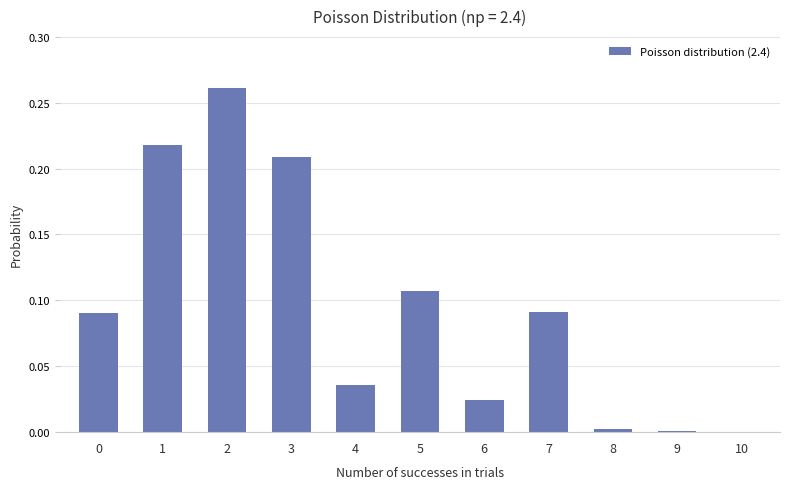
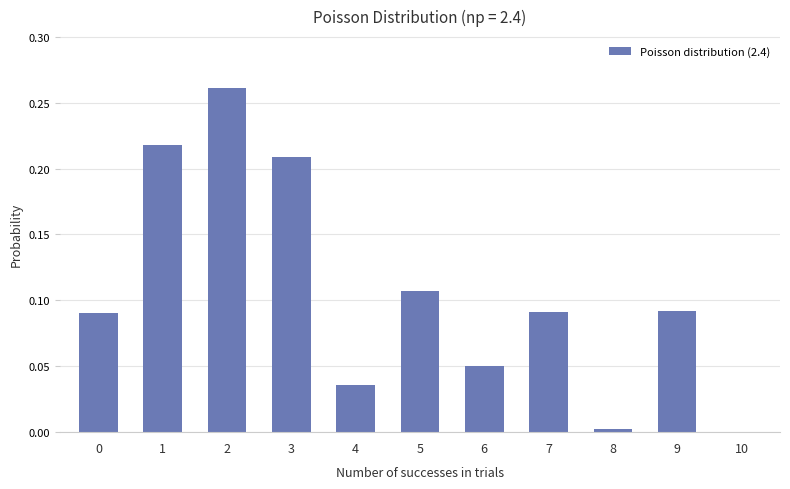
6: 0.024 -> 0.050
9: 0.001 -> 0.092
